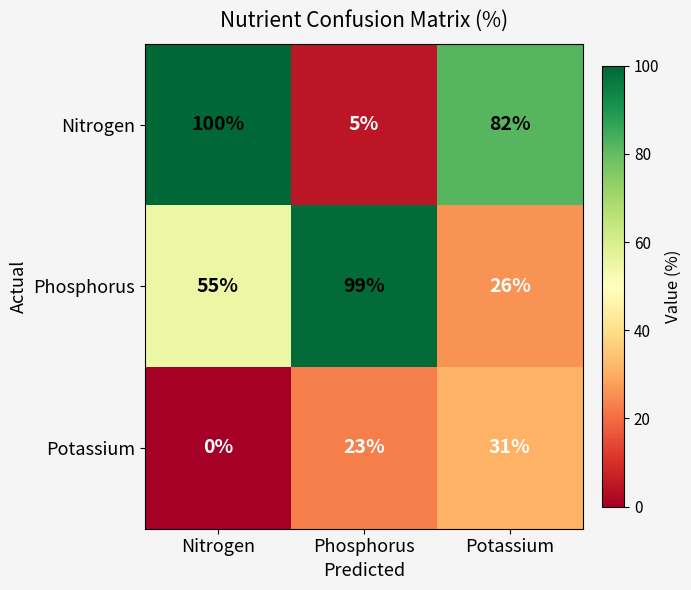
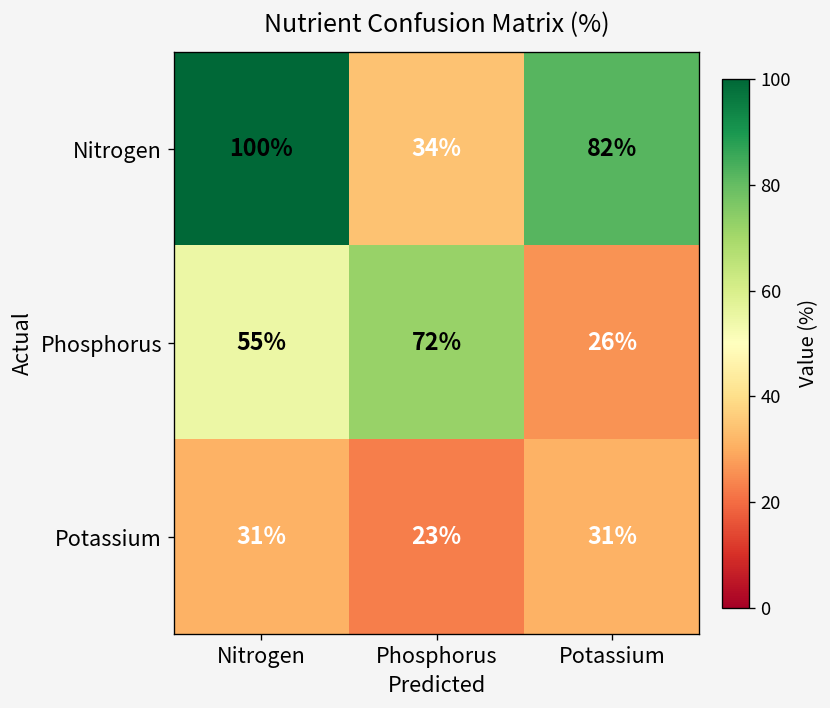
Nitrogen, Phosphorus: 5% -> 34%
Phosphorus, Phosphorus: 99% -> 72%
Potassium, Nitrogen: 0% -> 31%
